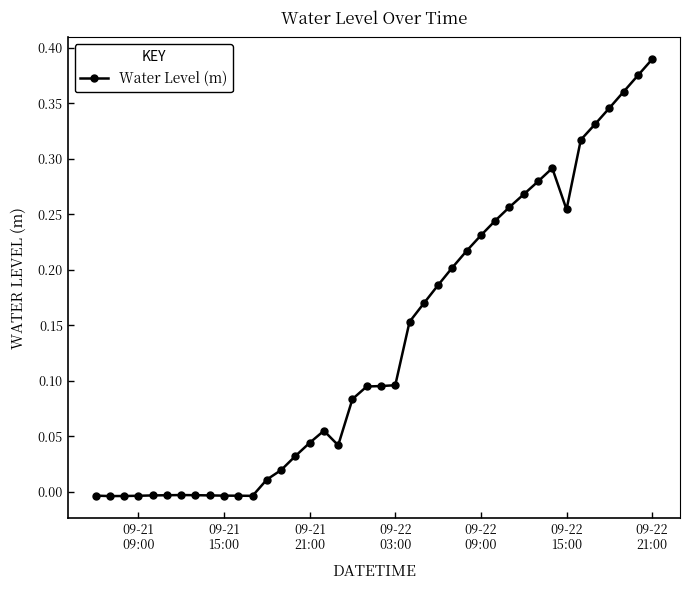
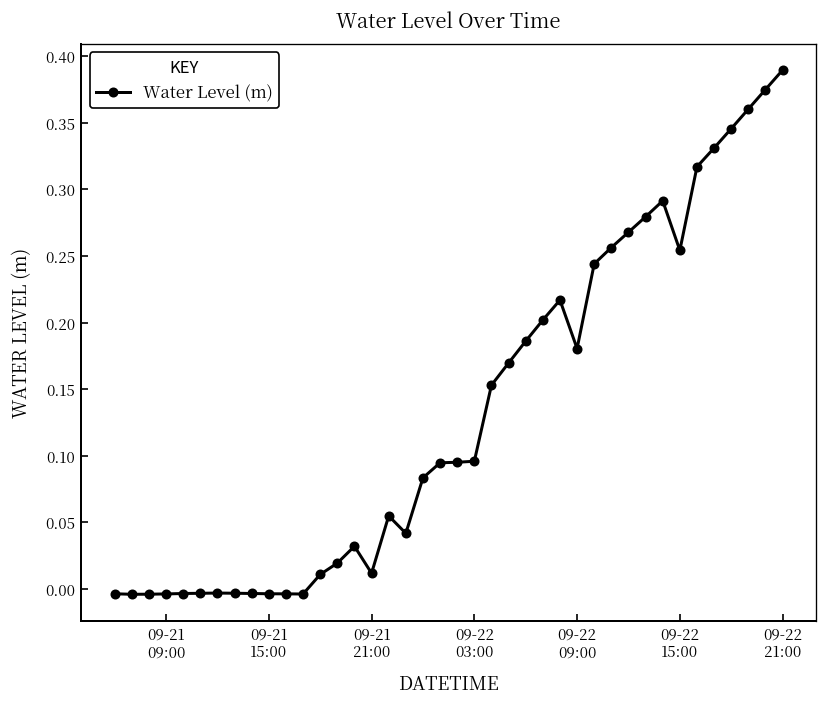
09-21 21:00: 0.044 -> 0.012
09-22 09:00: 0.231 -> 0.180
